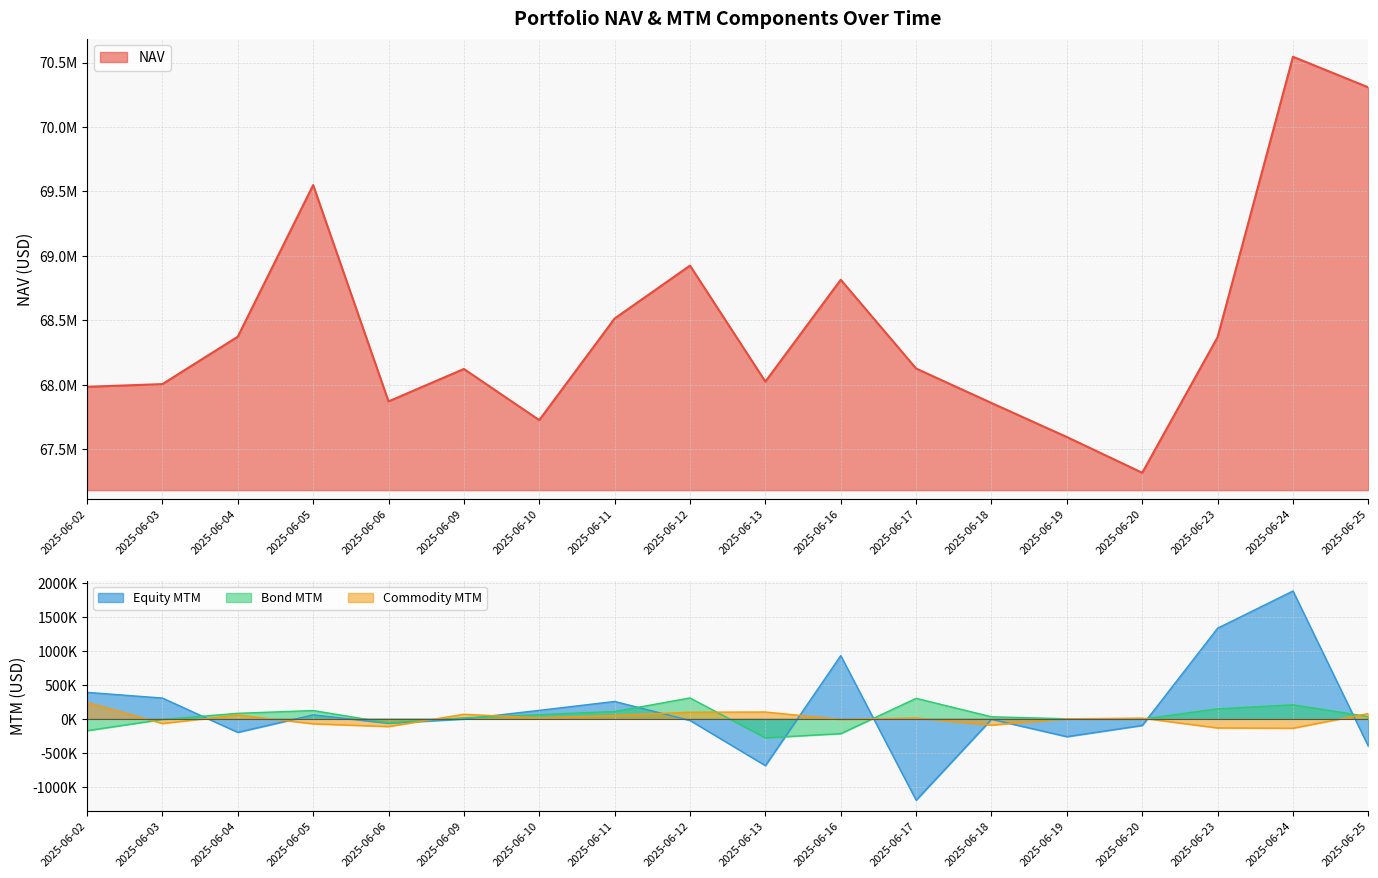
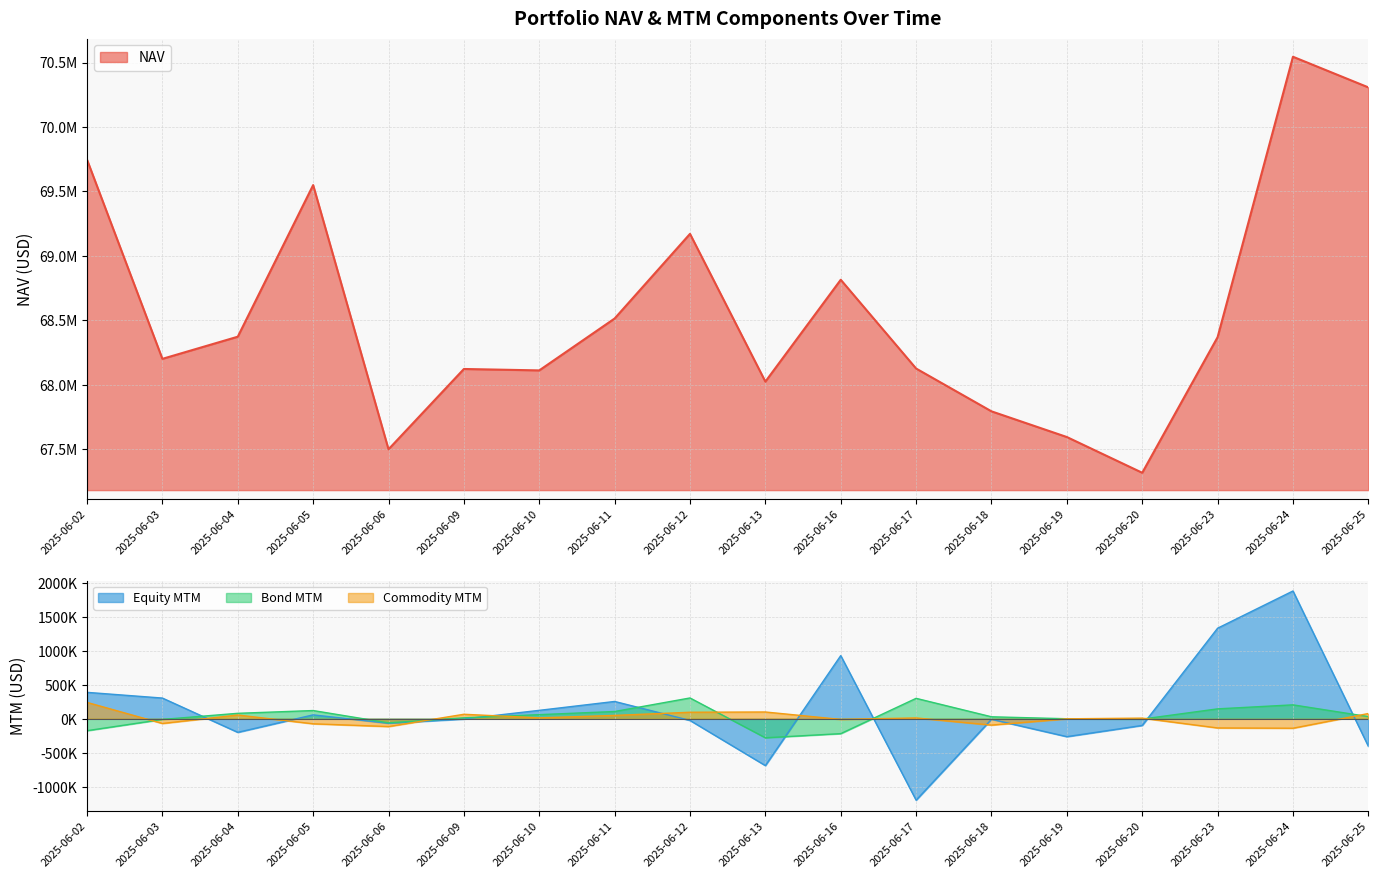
Portfolio NAV & MTM Components Over Time, 2025-06-02: 67980000 -> 69750000
Portfolio NAV & MTM Components Over Time, 2025-06-03: 68010000 -> 68200000
Portfolio NAV & MTM Components Over Time, 2025-06-06: 67870000 -> 67500000
Portfolio NAV & MTM Components Over Time, 2025-06-10: 67730000 -> 68110000
Portfolio NAV & MTM Components Over Time, 2025-06-12: 68920000 -> 69170000
Portfolio NAV & MTM Components Over Time, 2025-06-18: 67860000 -> 67790000
